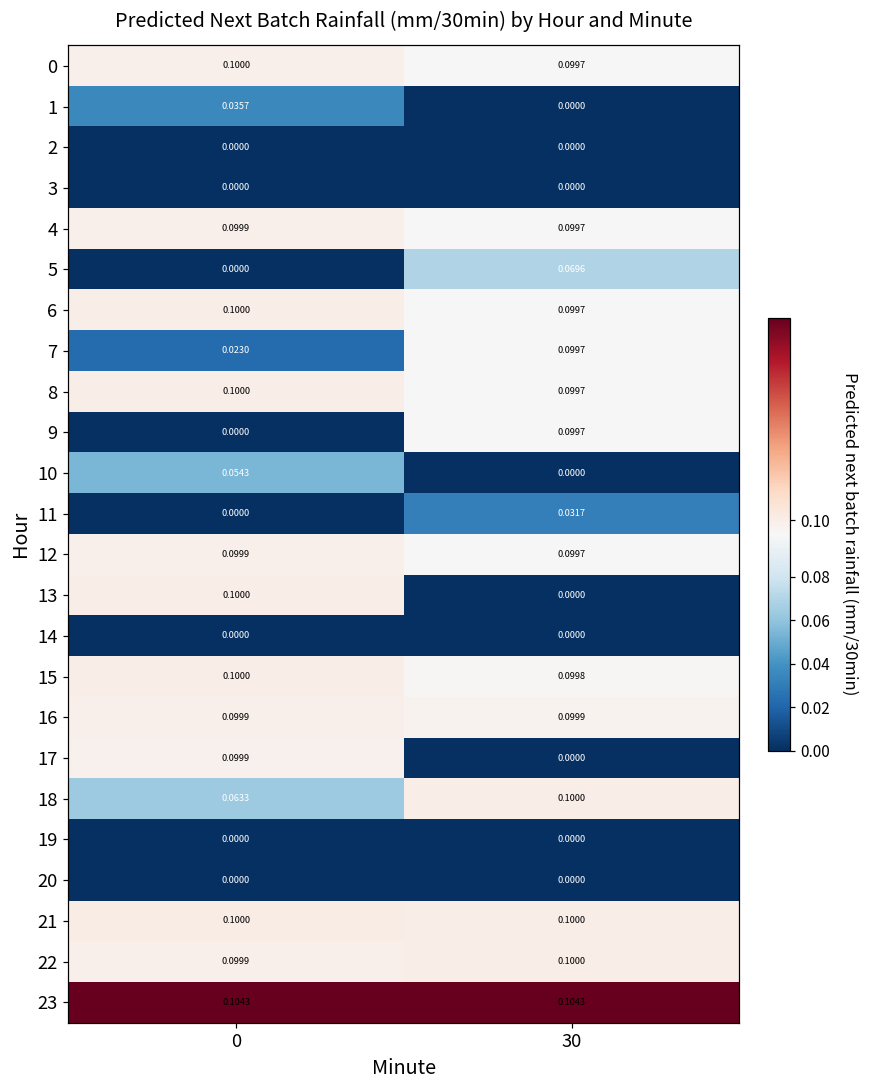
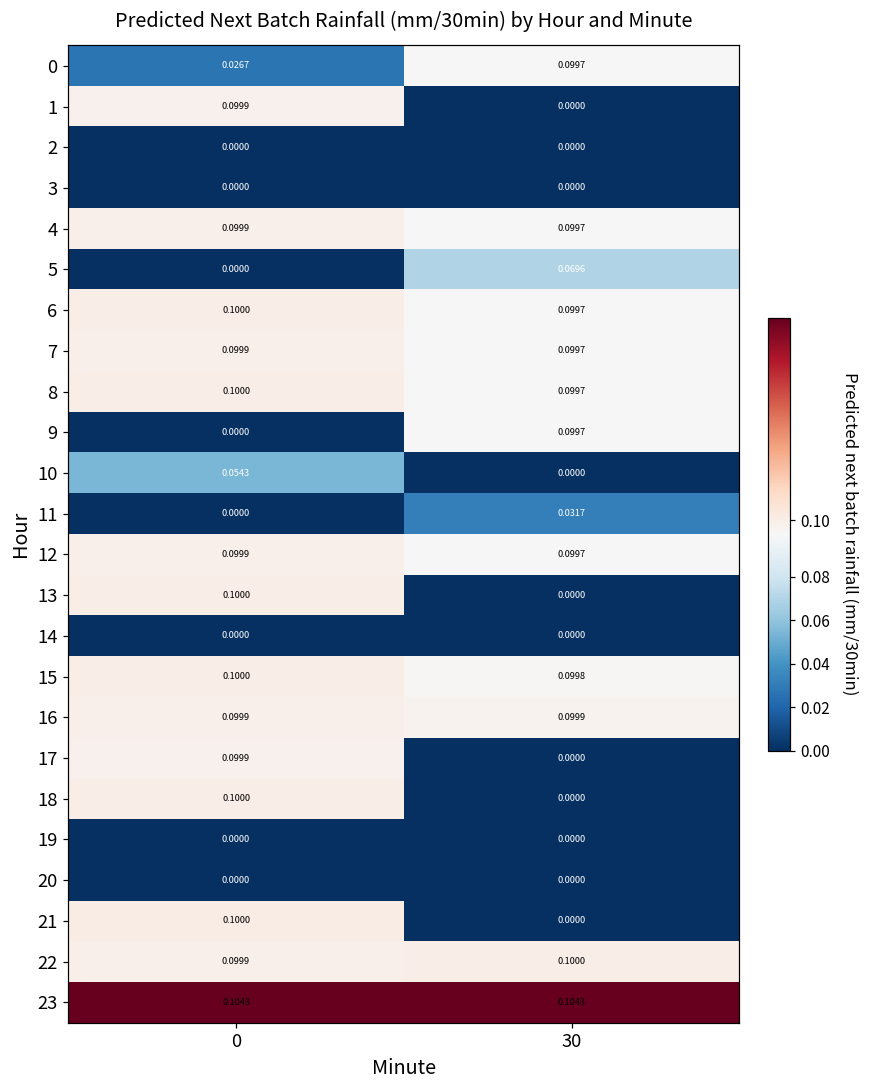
0, 0: 0.1000 -> 0.0267
1, 0: 0.0357 -> 0.0999
7, 0: 0.0230 -> 0.0999
18, 0: 0.0633 -> 0.1000
18, 30: 0.1000 -> 0.0000
21, 30: 0.1000 -> 0.0000
